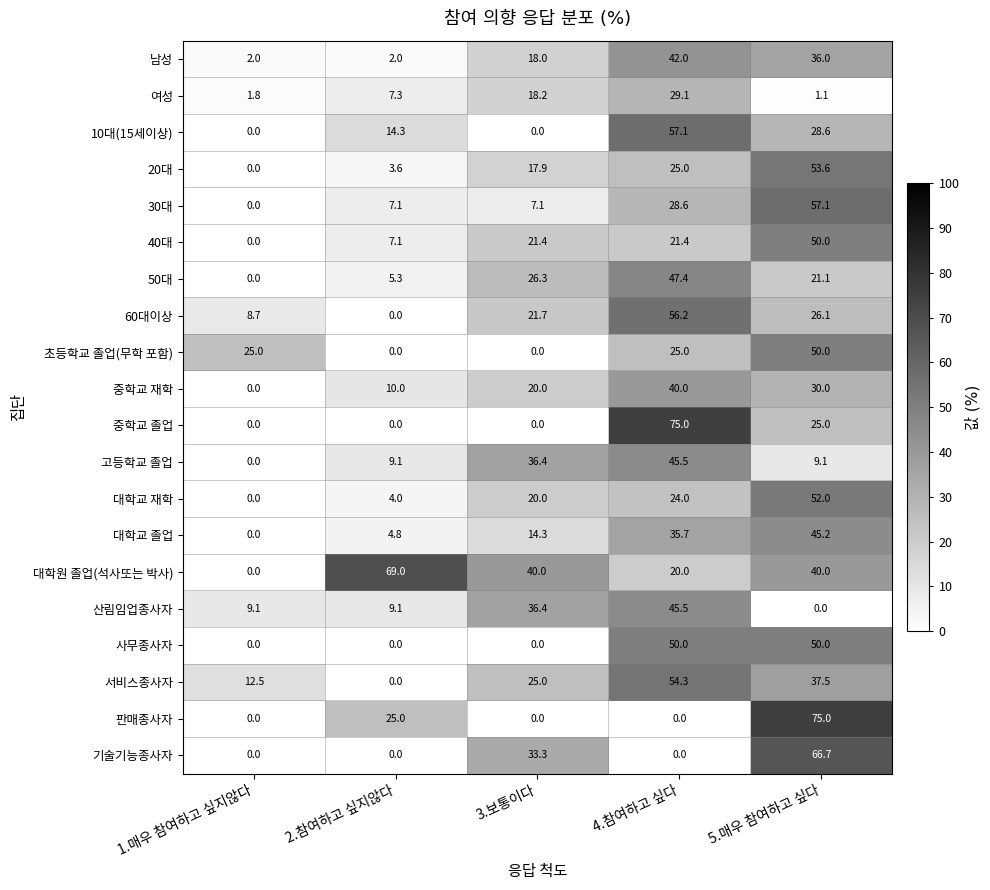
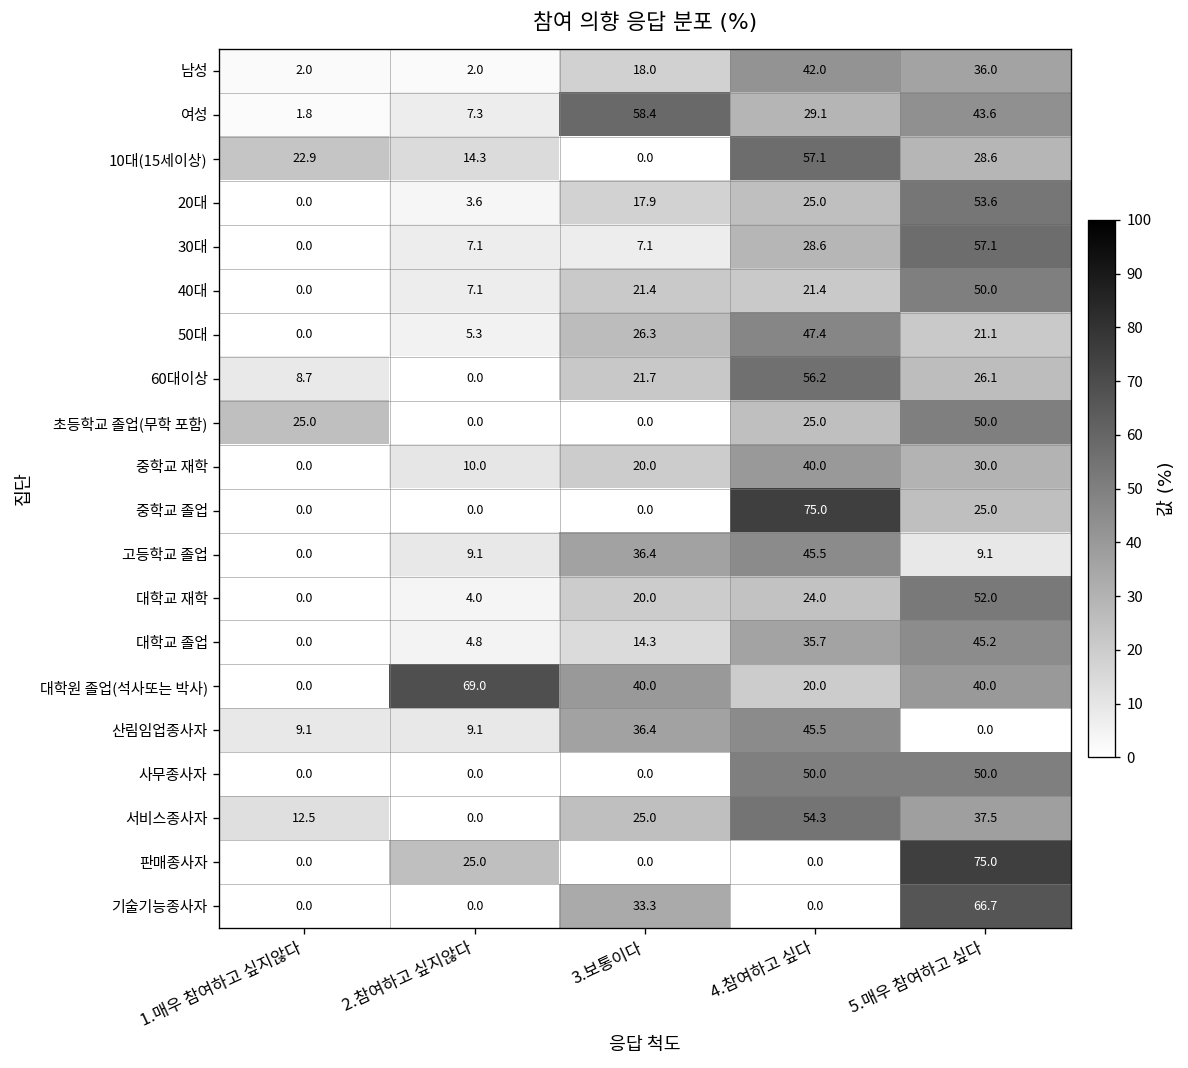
여성, 3.보통이다: 18.2 -> 58.4
여성, 5.매우 참여하고 싶다: 1.1 -> 43.6
10대(15세이상), 1.매우 참여하고 싶지않다: 0.0 -> 22.9
